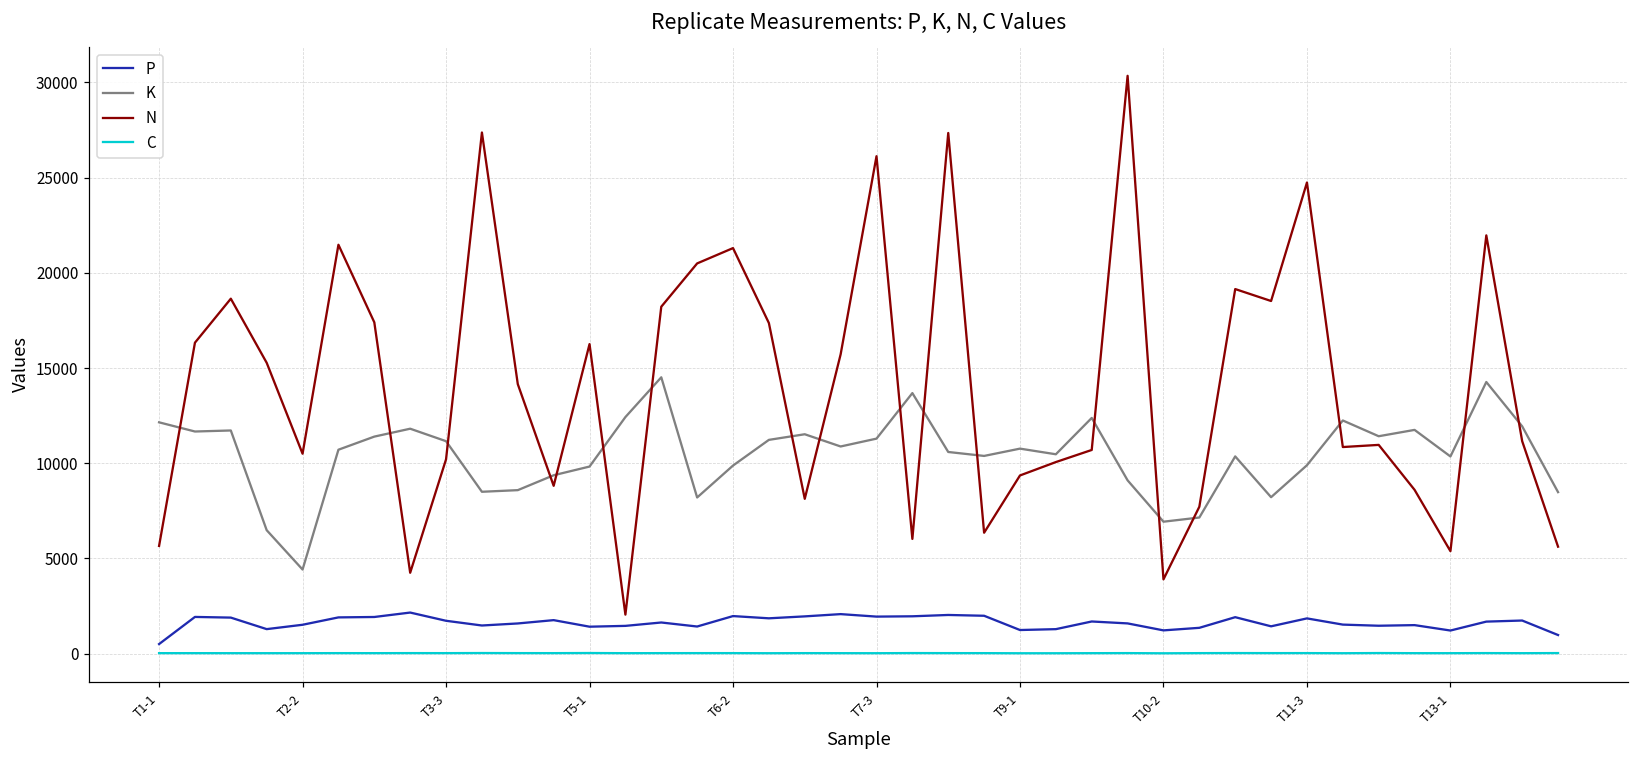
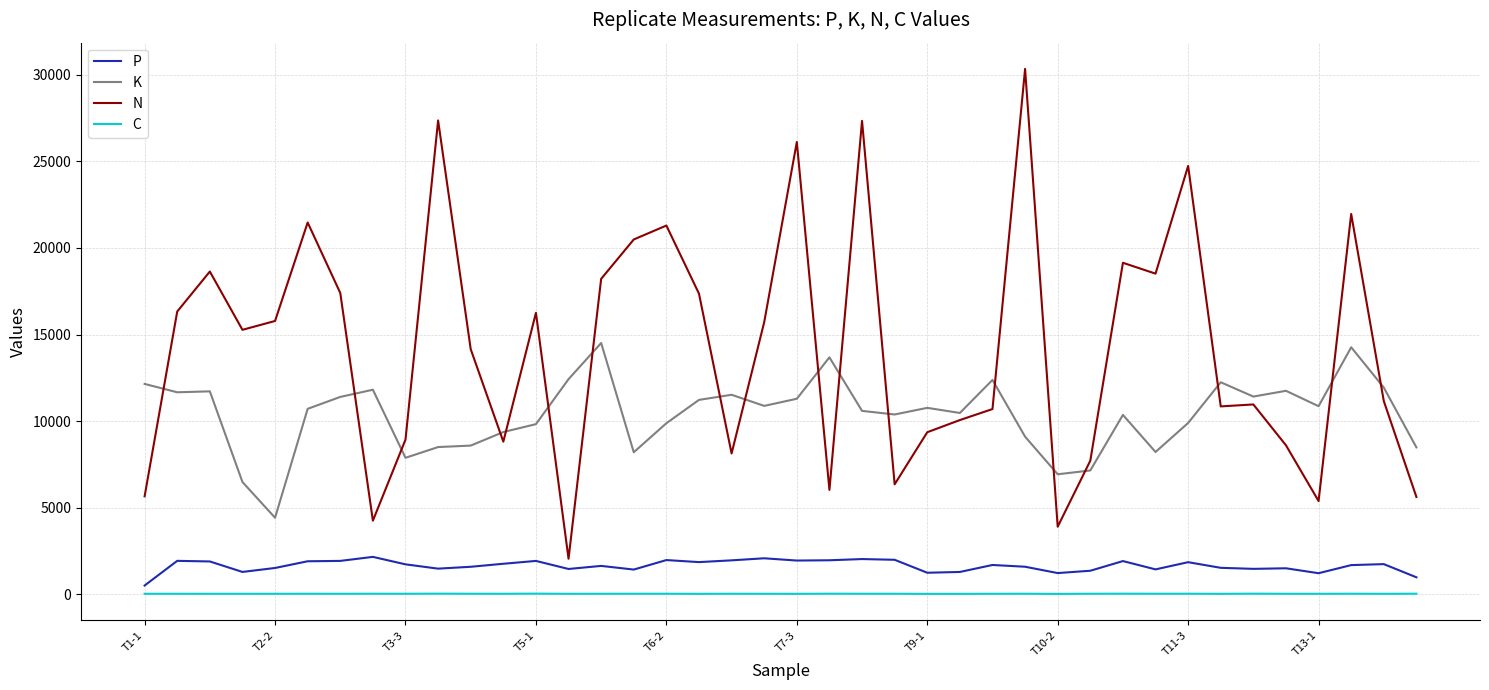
N, T2-2: 10500 -> 15800
K, T3-3: 11200 -> 7900
N, T3-3: 10200 -> 8900
P, T5-1: 1400 -> 1900
K, T13-1: 10400 -> 10900
